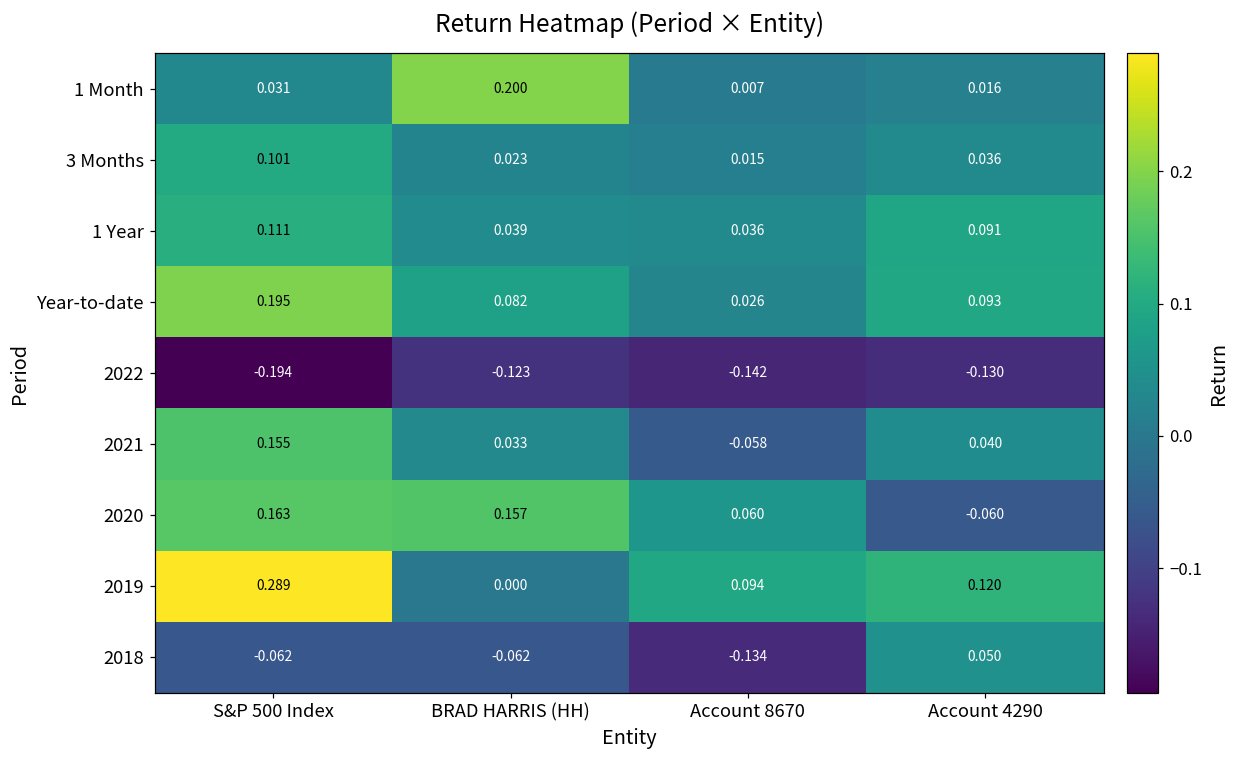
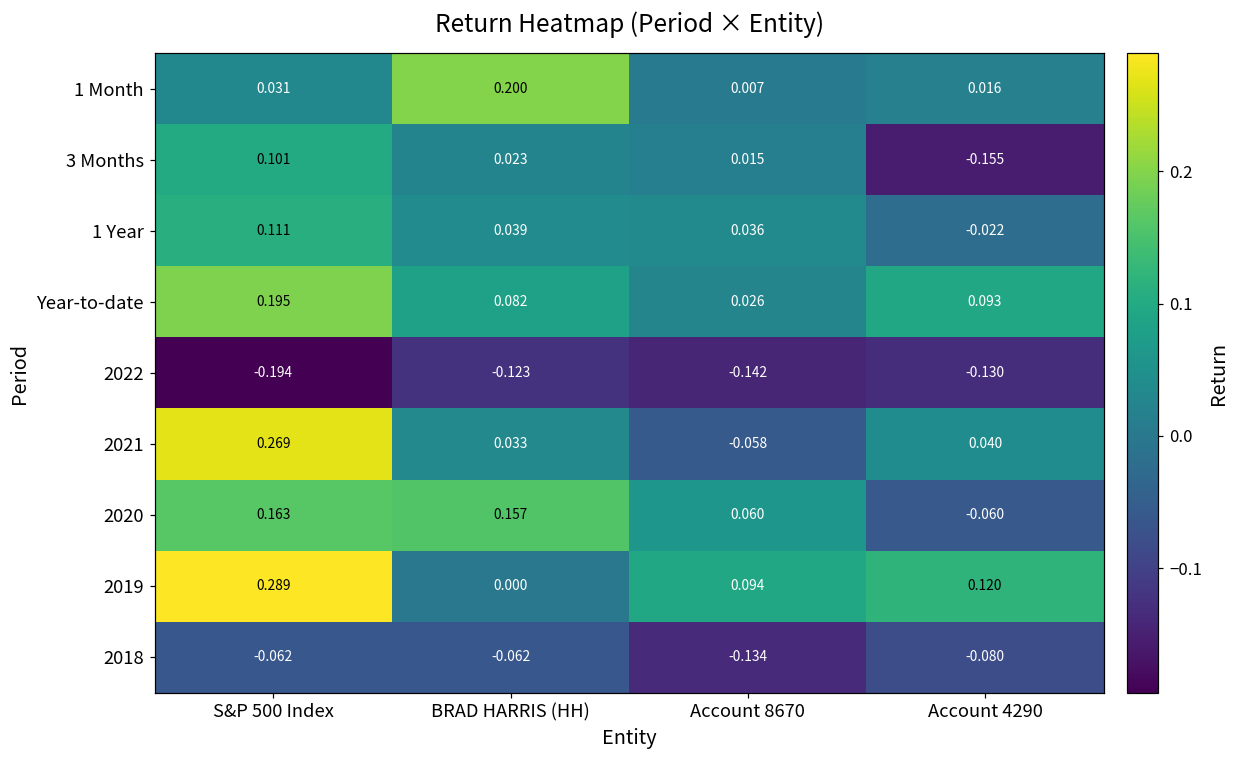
3 Months, Account 4290: 0.036 -> -0.155
1 Year, Account 4290: 0.091 -> -0.022
2021, S&P 500 Index: 0.155 -> 0.269
2018, Account 4290: 0.050 -> -0.080
